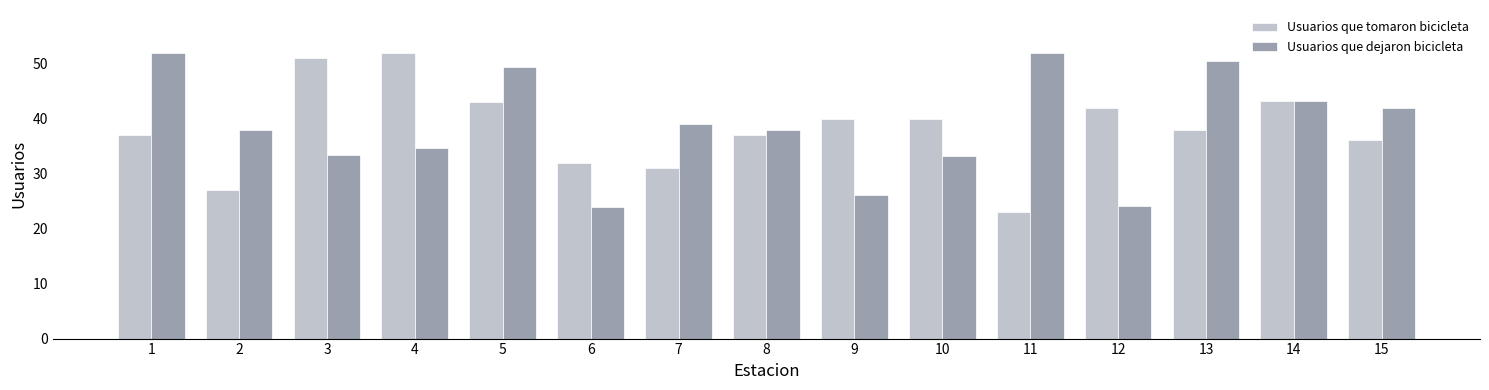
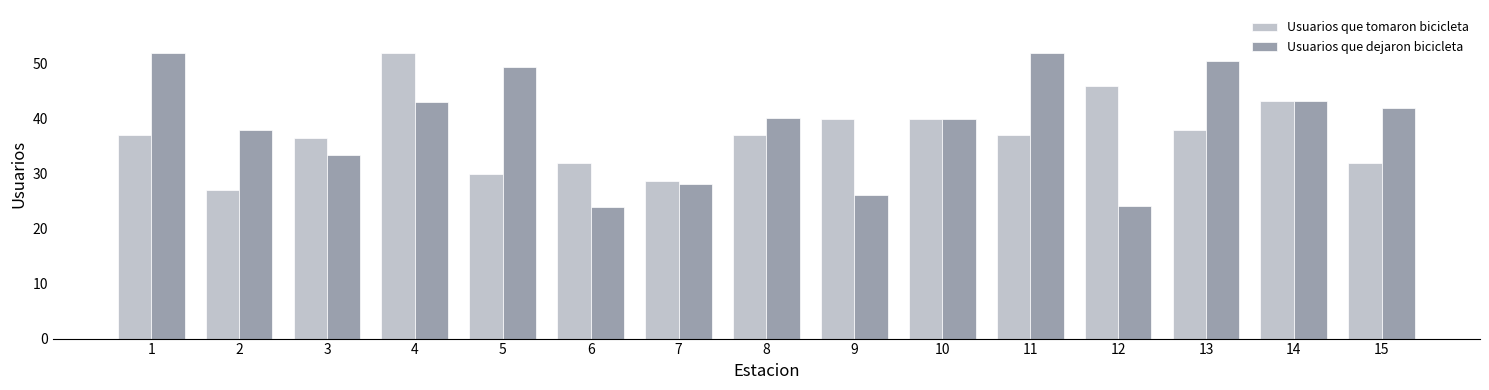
Usuarios que tomaron bicicleta, 3: 51 -> 37
Usuarios que dejaron bicicleta, 4: 35 -> 43
Usuarios que tomaron bicicleta, 5: 43 -> 30
Usuarios que tomaron bicicleta, 7: 31 -> 29
Usuarios que dejaron bicicleta, 7: 39 -> 28
Usuarios que dejaron bicicleta, 8: 38 -> 40
Usuarios que dejaron bicicleta, 10: 33 -> 40
Usuarios que tomaron bicicleta, 11: 23 -> 37
Usuarios que tomaron bicicleta, 12: 42 -> 46
Usuarios que tomaron bicicleta, 15: 36 -> 32
